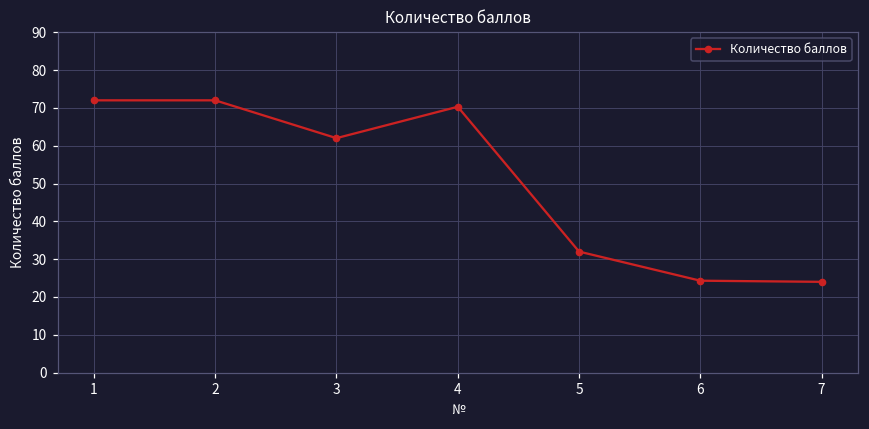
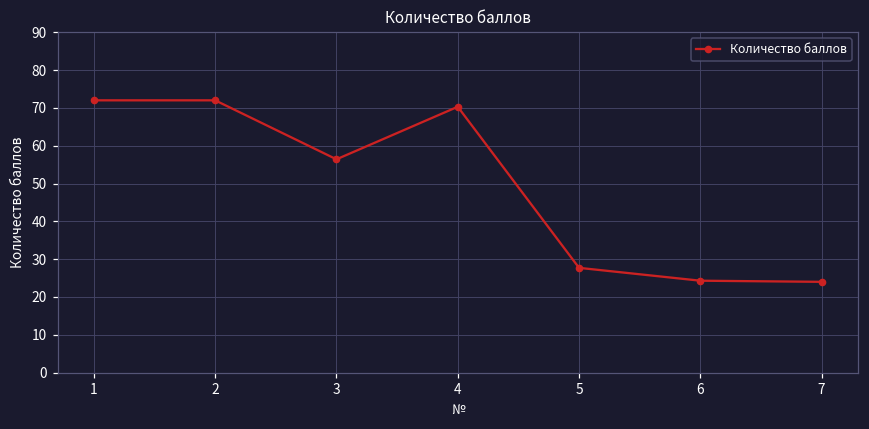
3: 62 -> 56
5: 32 -> 28
